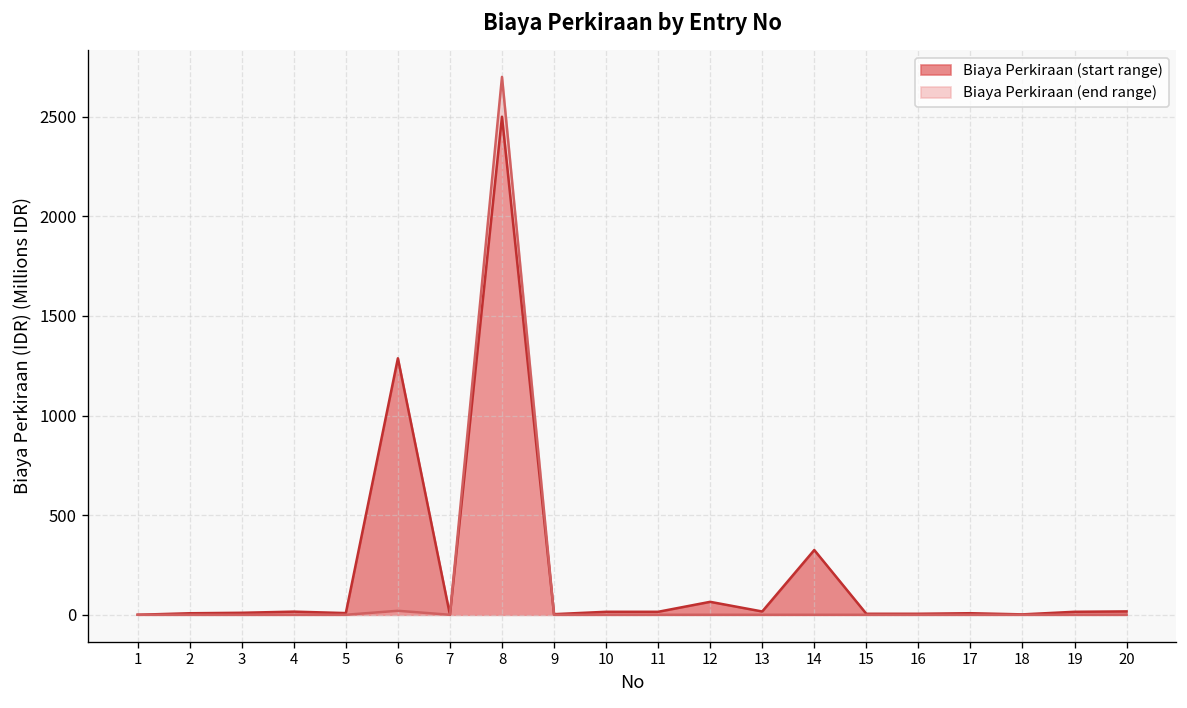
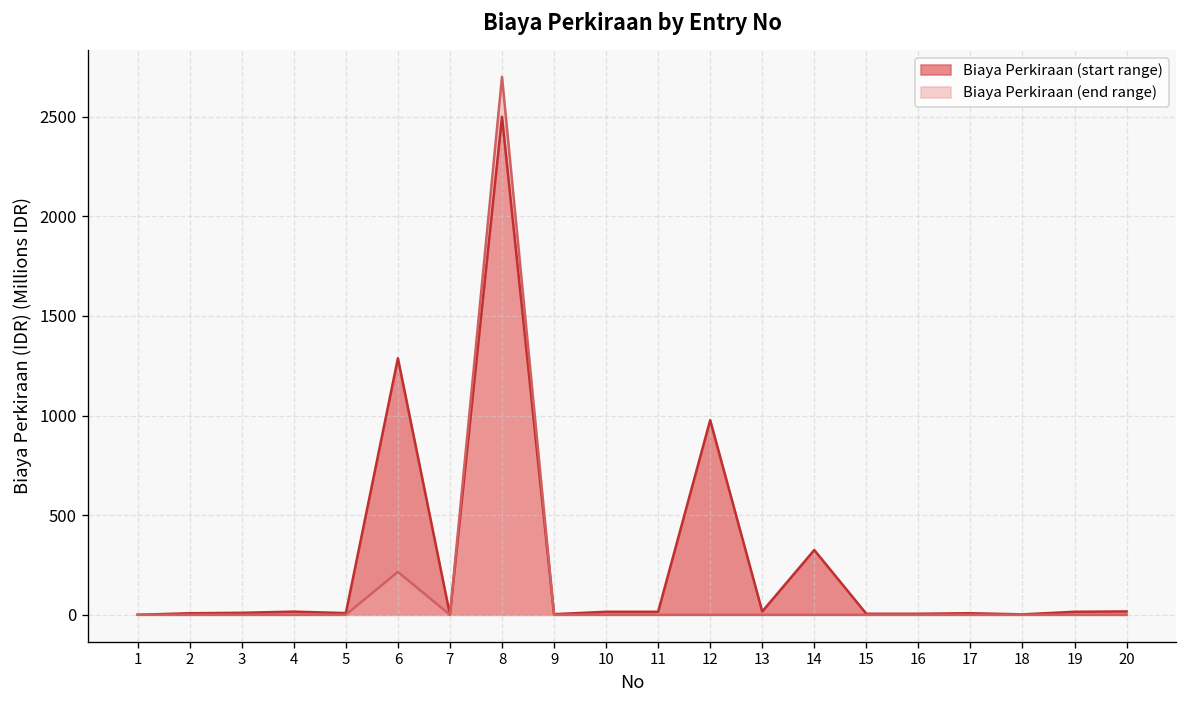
Biaya Perkiraan (end range), 6: 20 -> 220
Biaya Perkiraan (start range), 12: 70 -> 980
